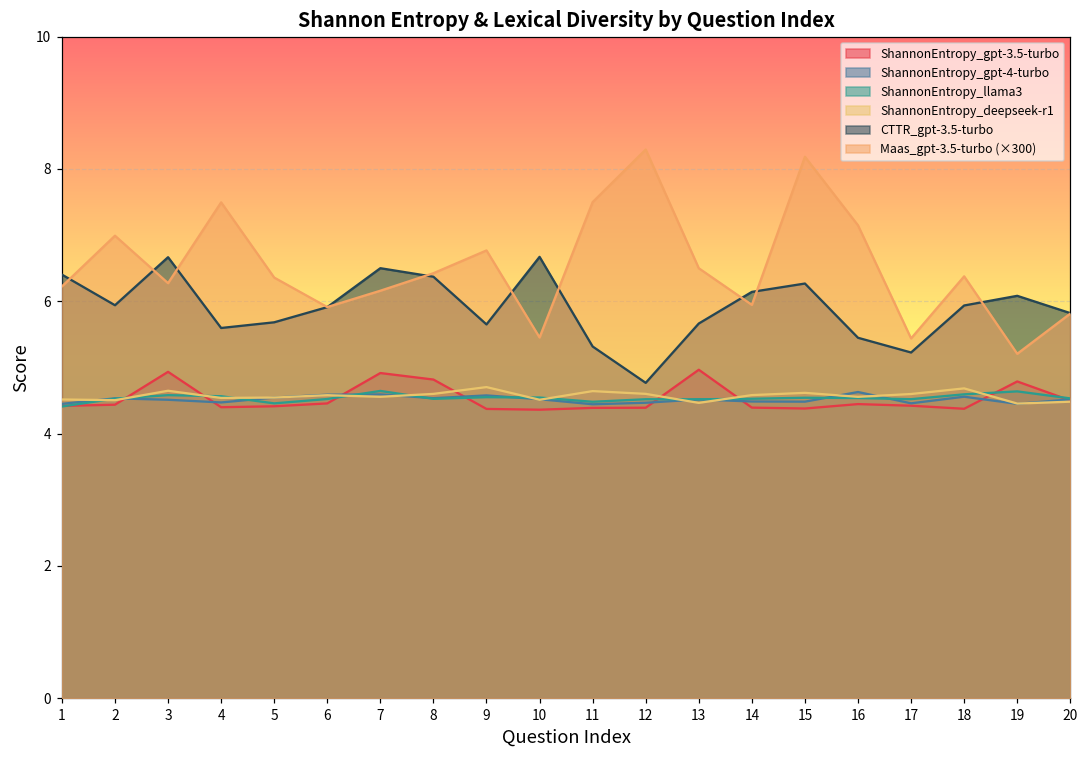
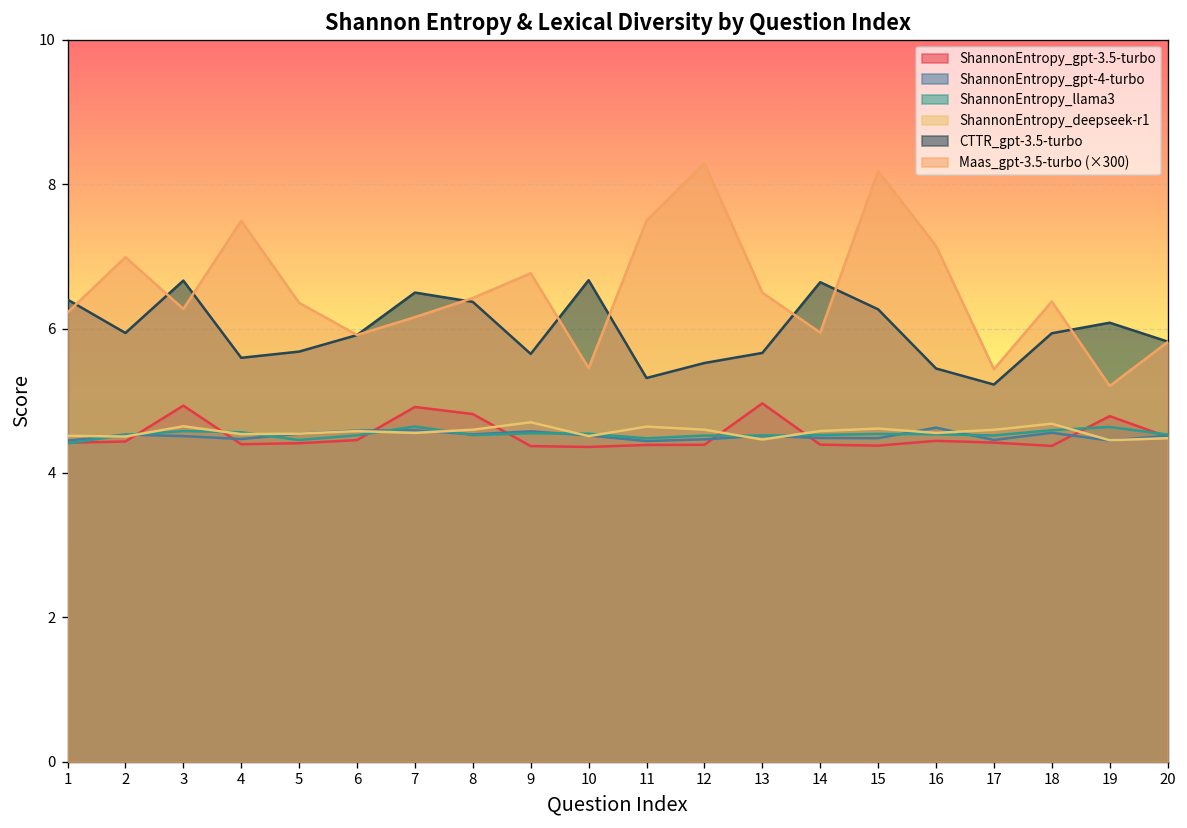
CTTR_gpt-3.5-turbo, 12: 4.8 -> 5.5
CTTR_gpt-3.5-turbo, 14: 6.1 -> 6.6
